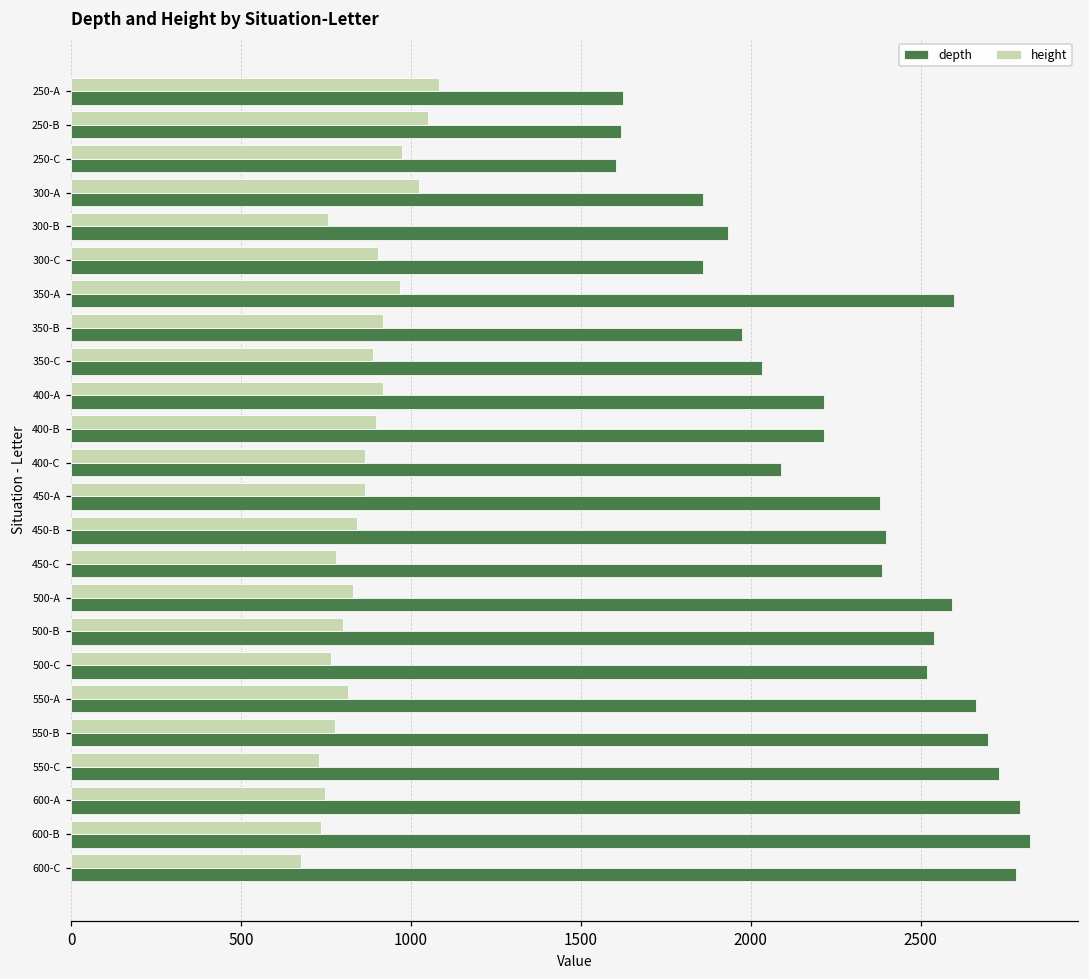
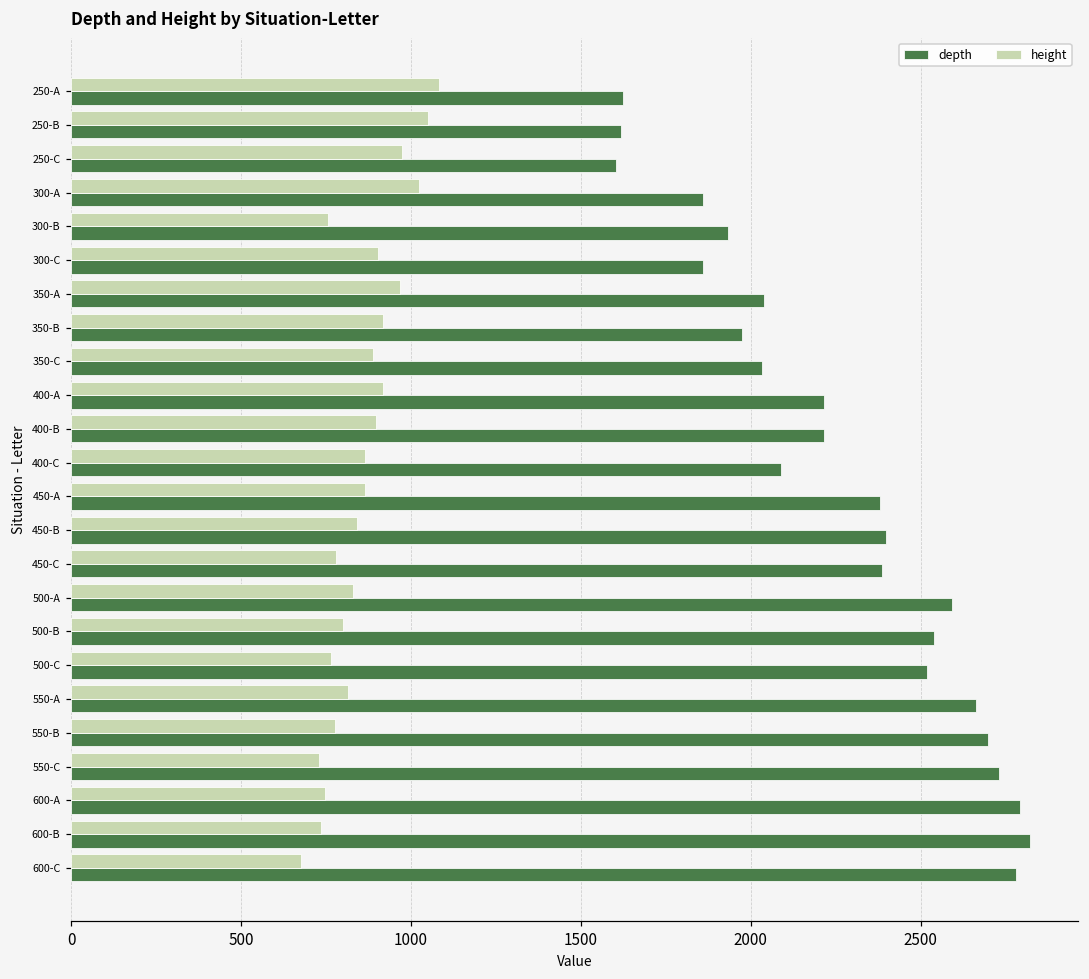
depth, 350-A: 2600 -> 2040
